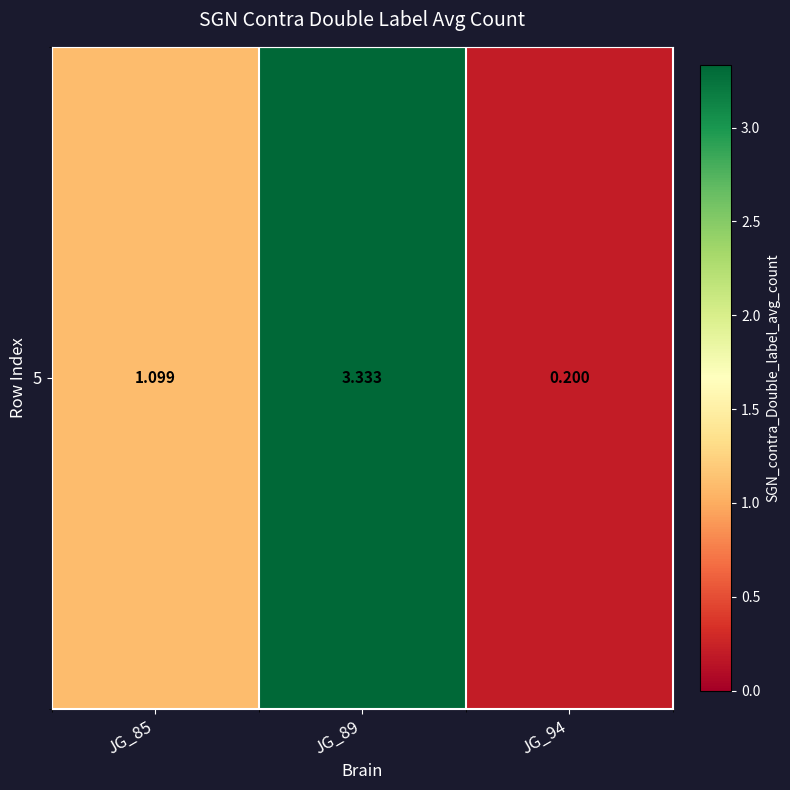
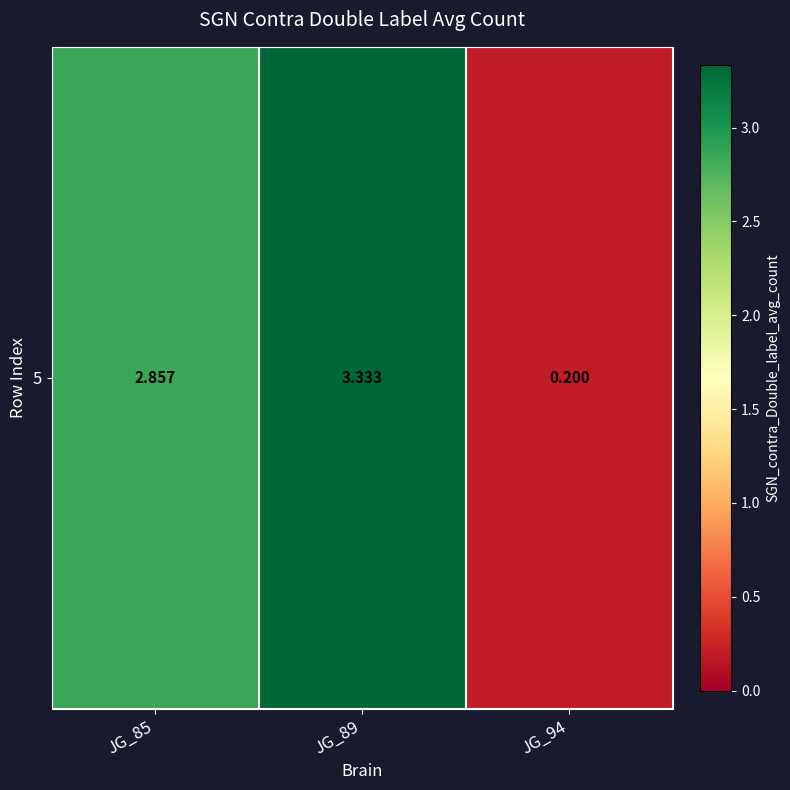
5, JG_85: 1.099 -> 2.857
